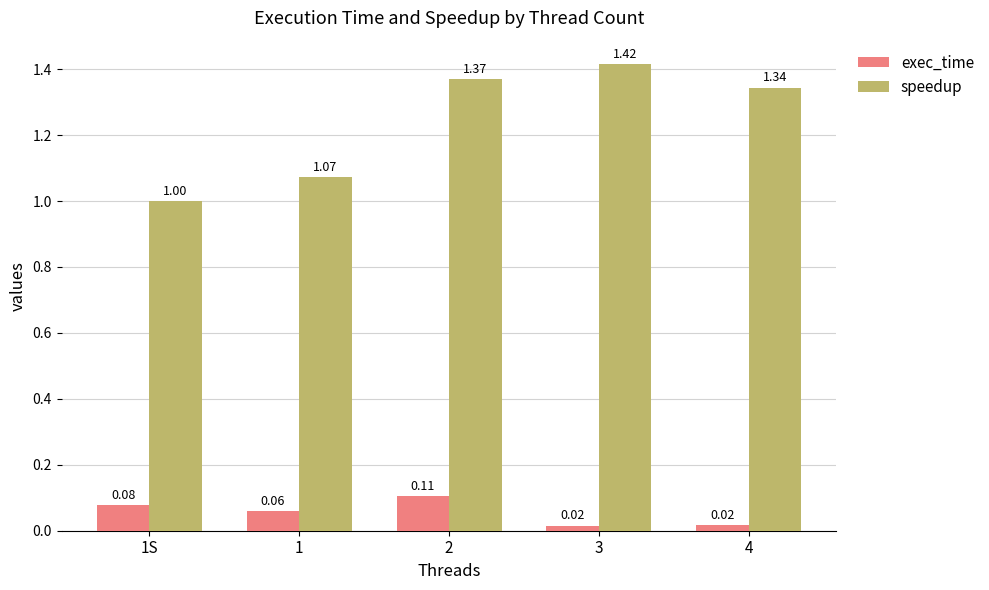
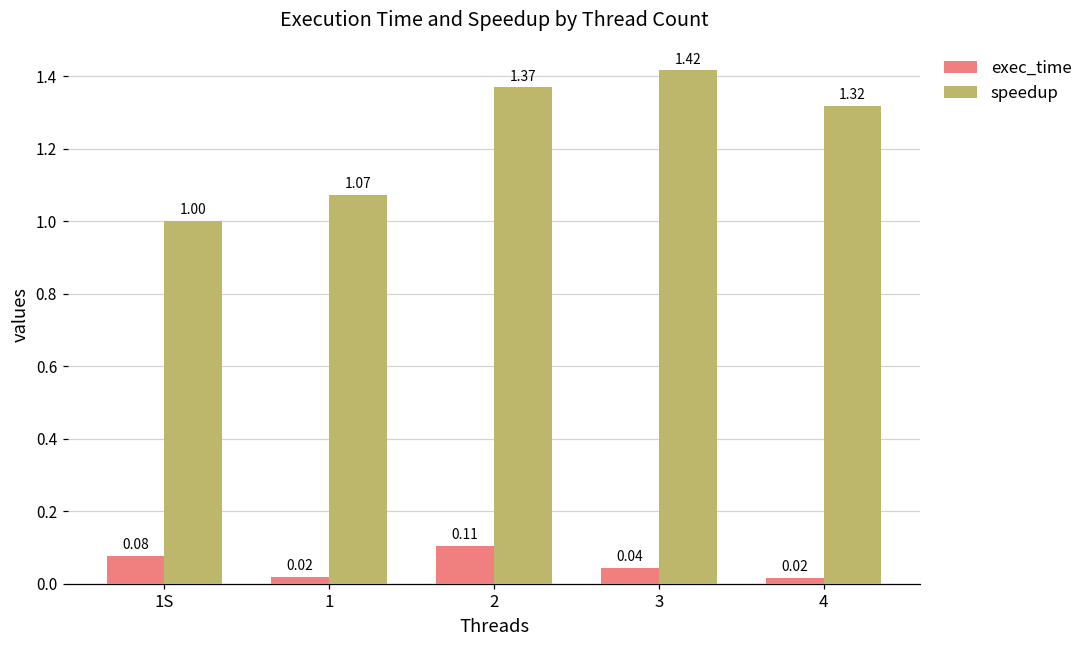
exec_time, 1: 0.06 -> 0.02
exec_time, 3: 0.02 -> 0.04
speedup, 4: 1.34 -> 1.32
